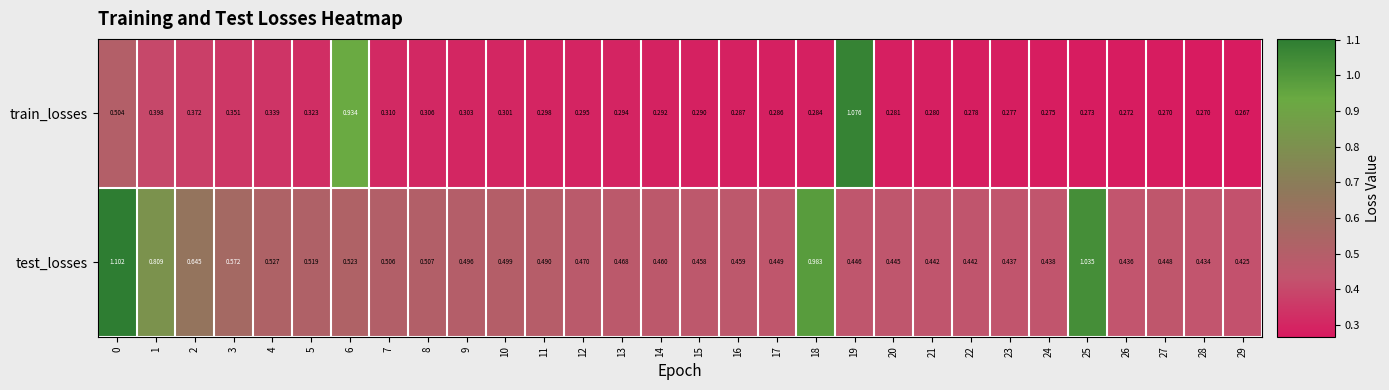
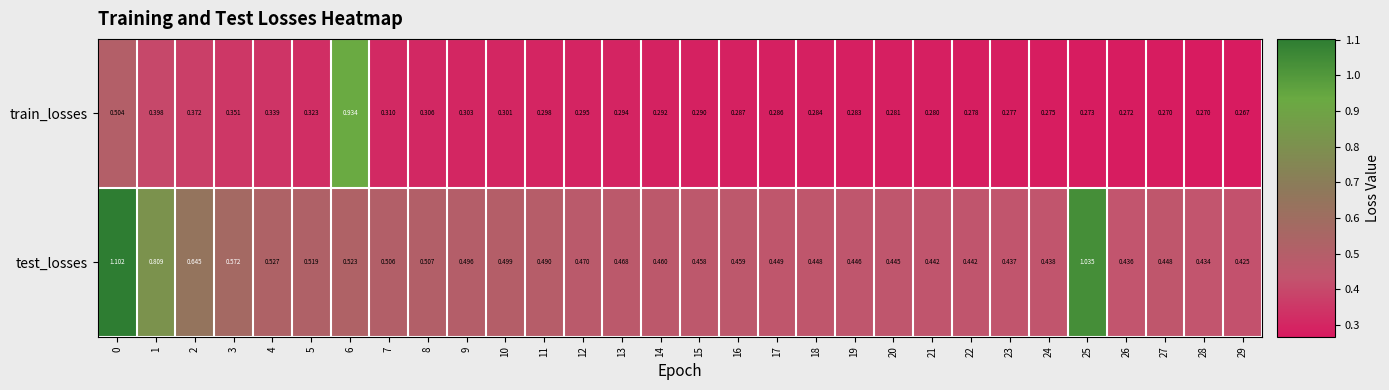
train_losses, 19: 1.076 -> 0.283
test_losses, 18: 0.983 -> 0.448
